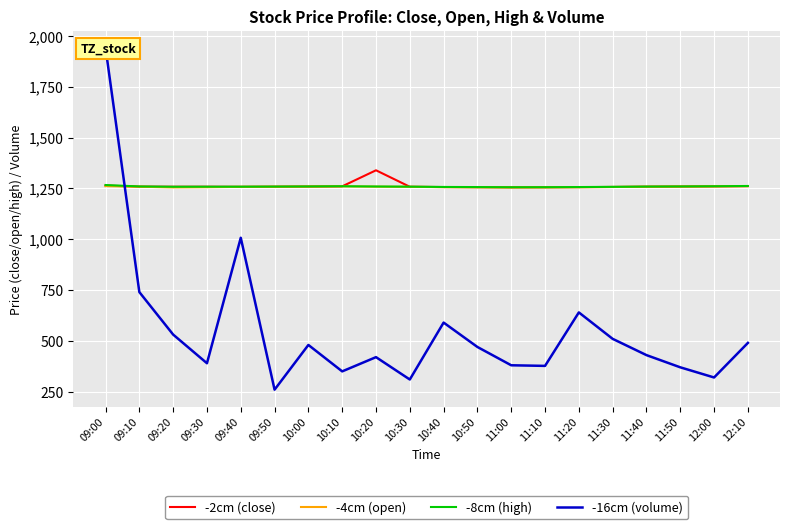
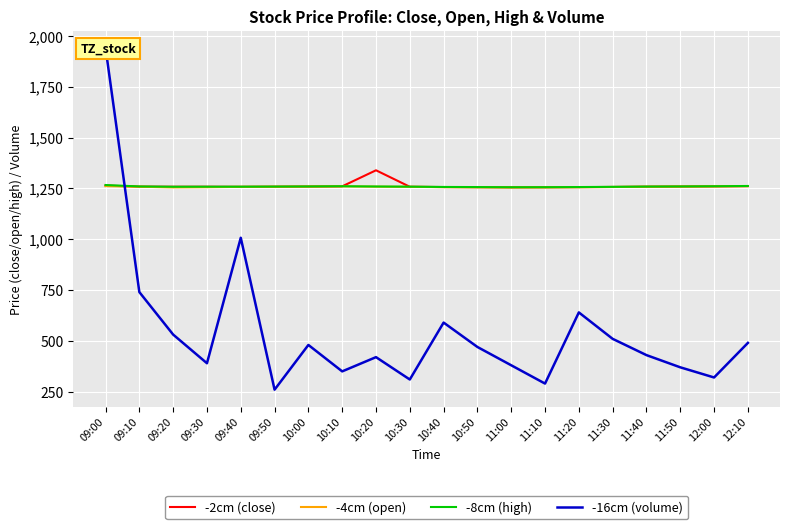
-16cm (volume), 11:10: 380 -> 290
